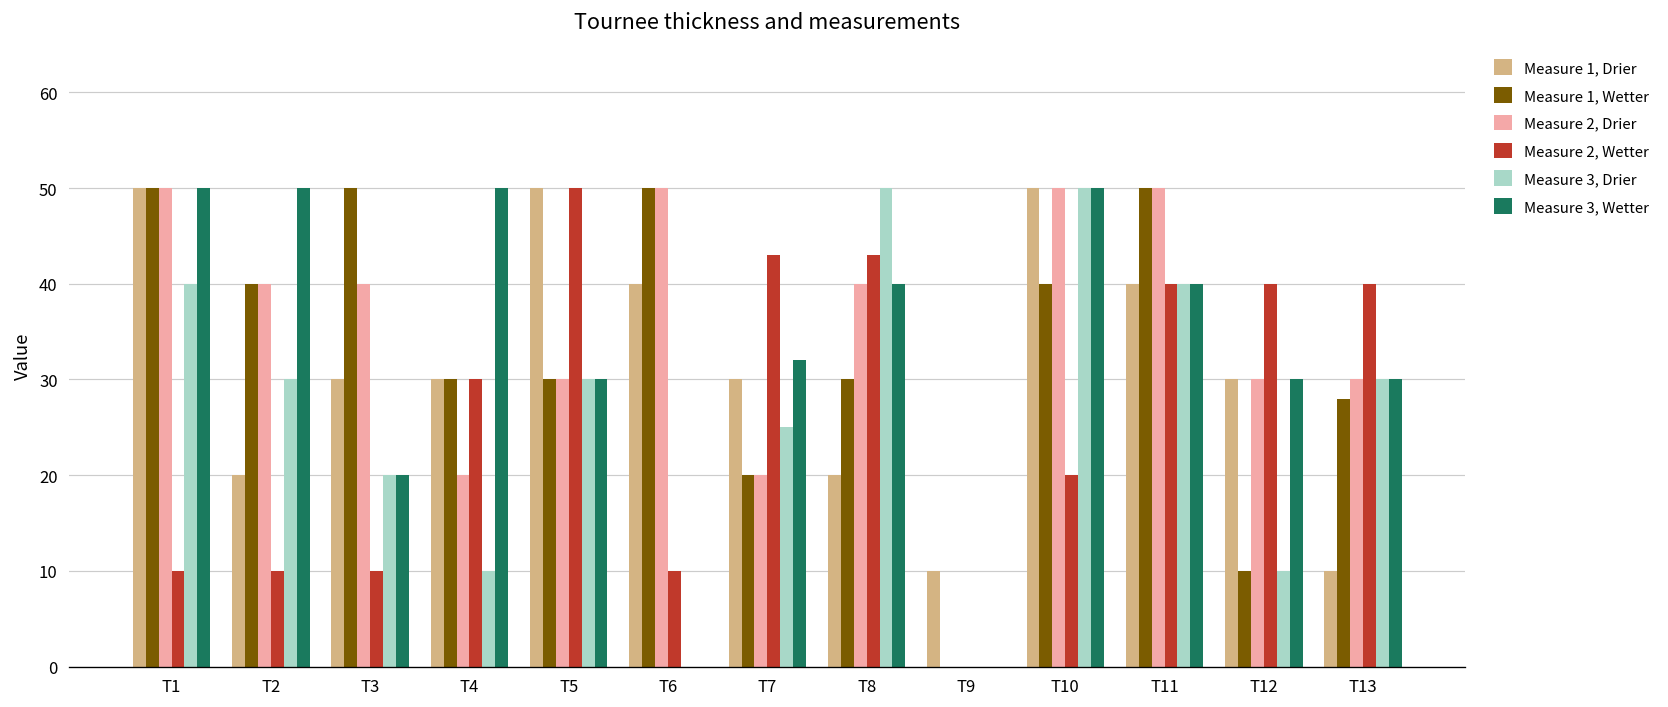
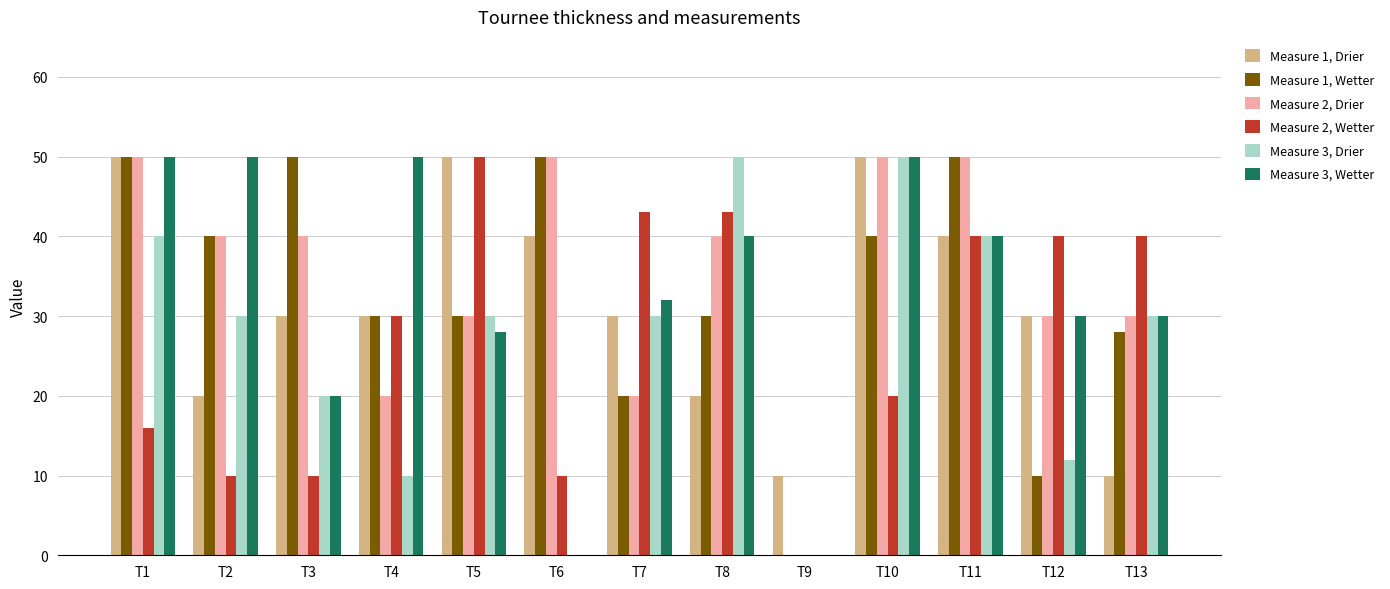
Measure 2, Wetter, T1: 10 -> 16
Measure 3, Wetter, T5: 30 -> 28
Measure 3, Drier, T7: 25 -> 30
Measure 3, Drier, T12: 10 -> 12
